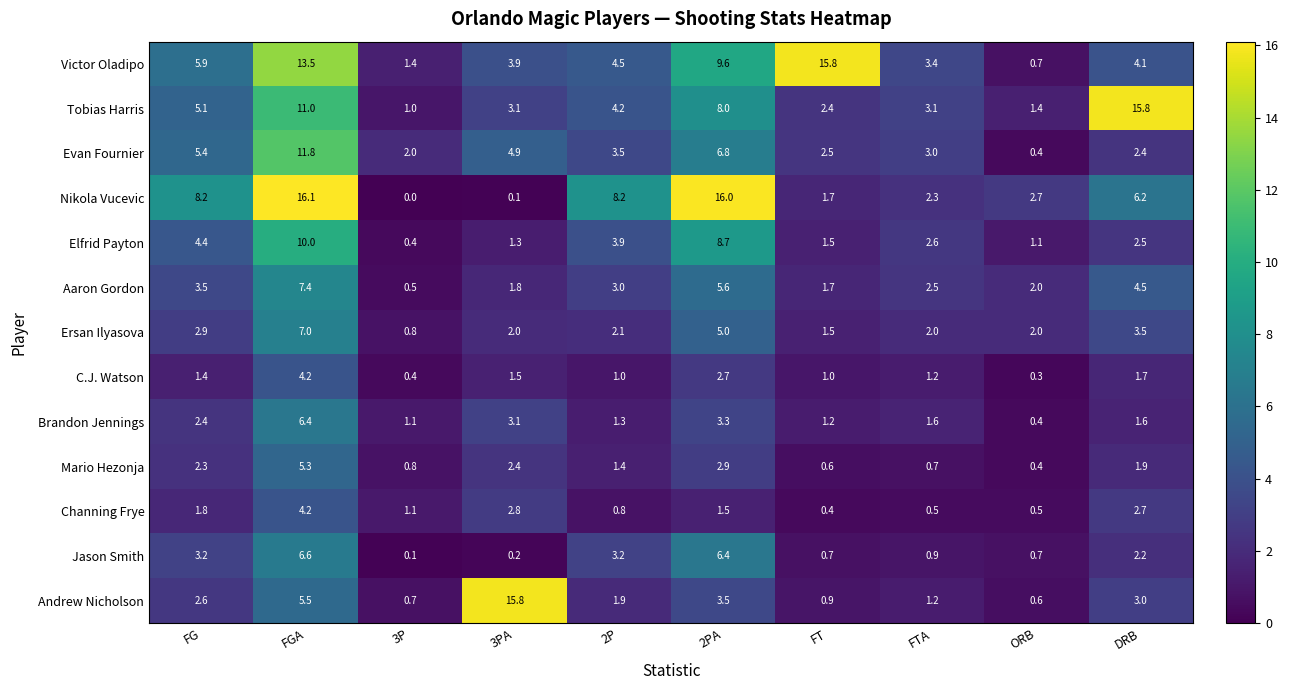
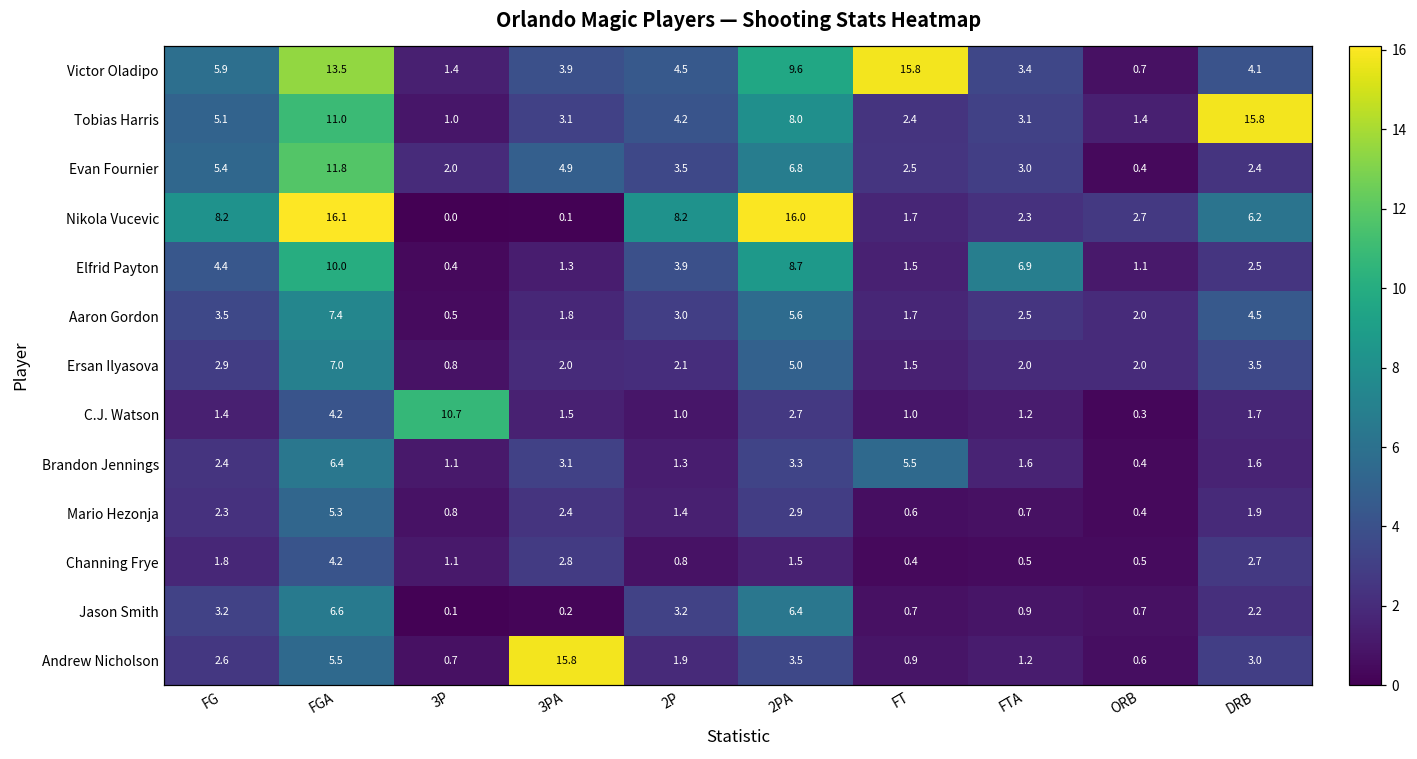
Elfrid Payton, FTA: 2.6 -> 6.9
C.J. Watson, 3P: 0.4 -> 10.7
Brandon Jennings, FT: 1.2 -> 5.5
